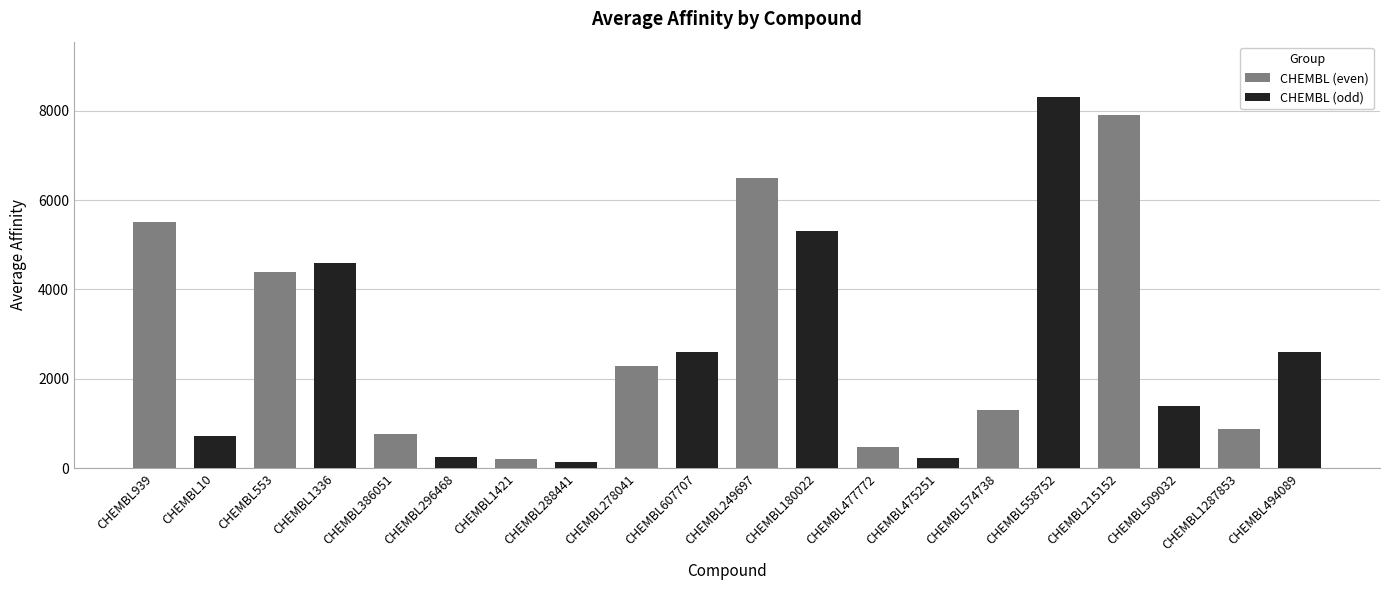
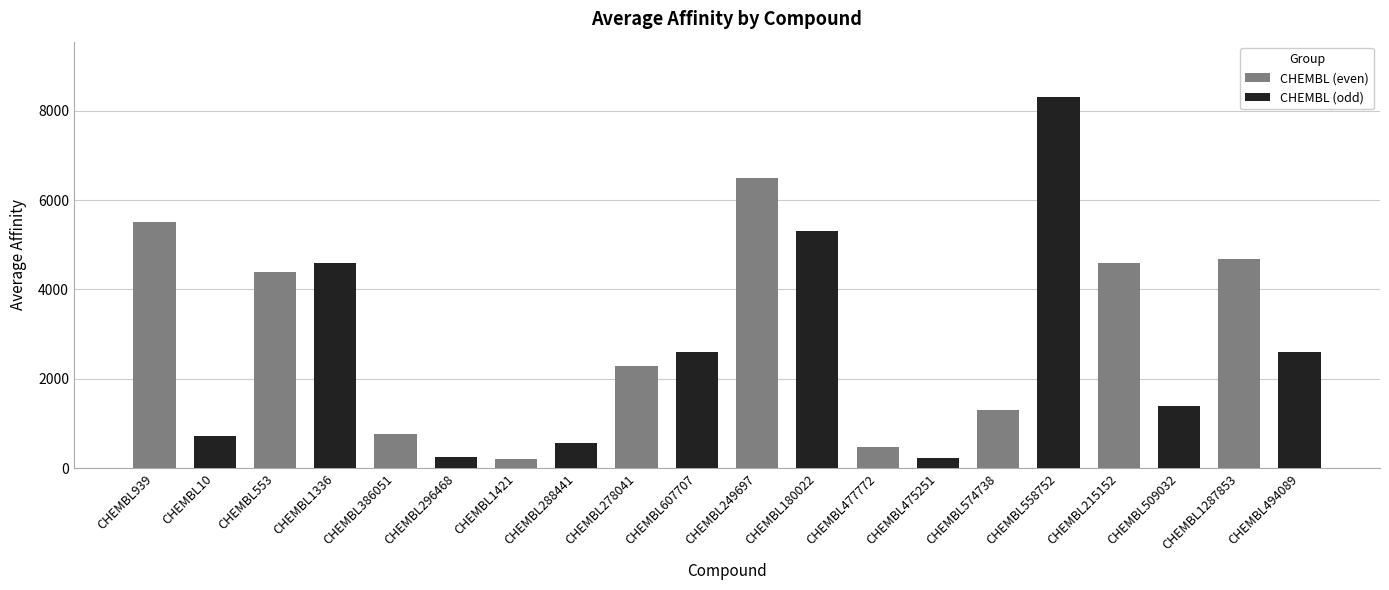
CHEMBL (odd), CHEMBL288441: 100 -> 600
CHEMBL (even), CHEMBL215152: 7900 -> 4600
CHEMBL (even), CHEMBL1287853: 900 -> 4700
